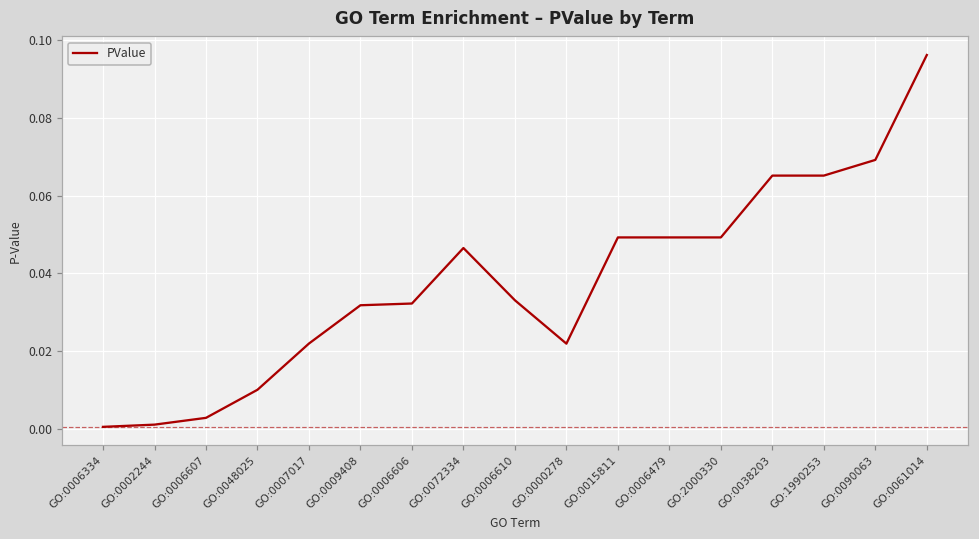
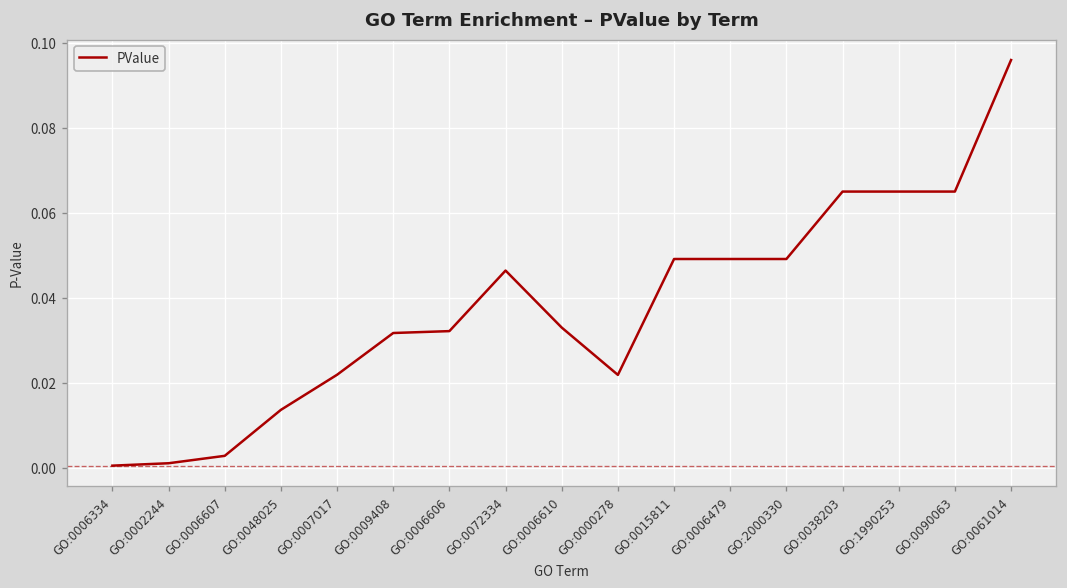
GO:0048025: 0.010 -> 0.014
GO:0090063: 0.069 -> 0.065
